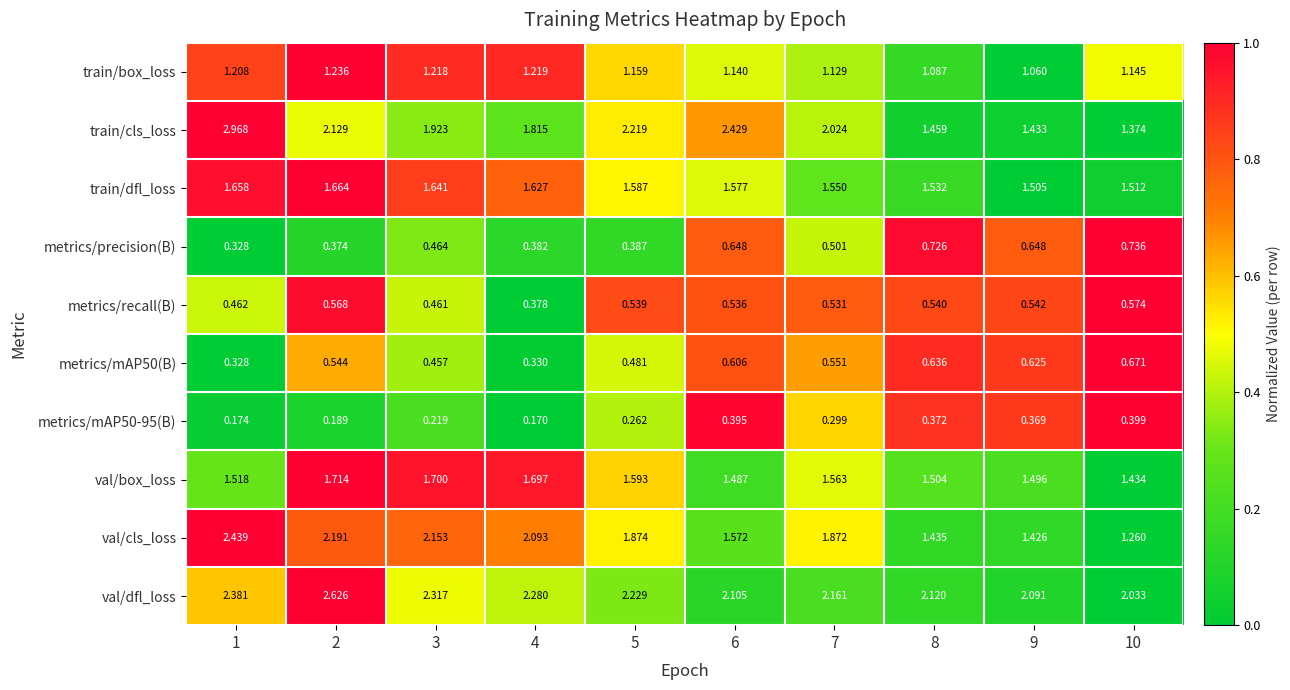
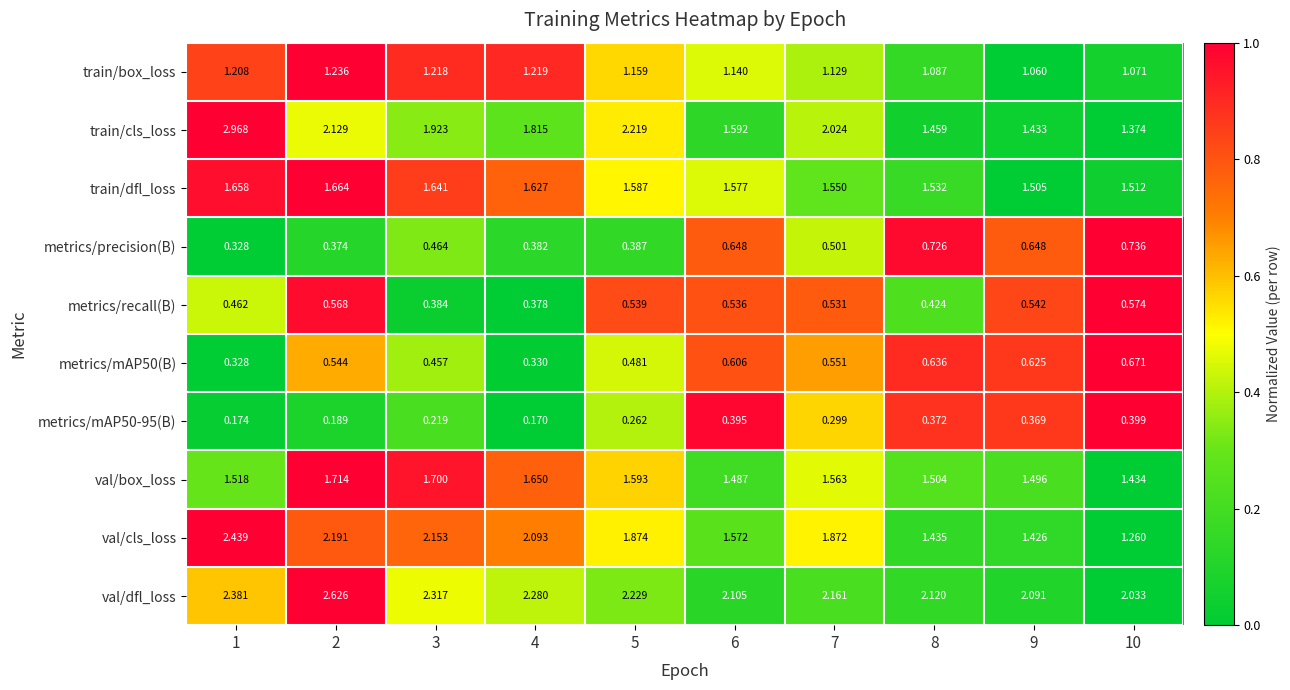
train/box_loss, 10: 1.145 -> 1.071
train/cls_loss, 6: 2.429 -> 1.592
metrics/recall(B), 3: 0.461 -> 0.384
metrics/recall(B), 8: 0.540 -> 0.424
val/box_loss, 4: 1.697 -> 1.650
